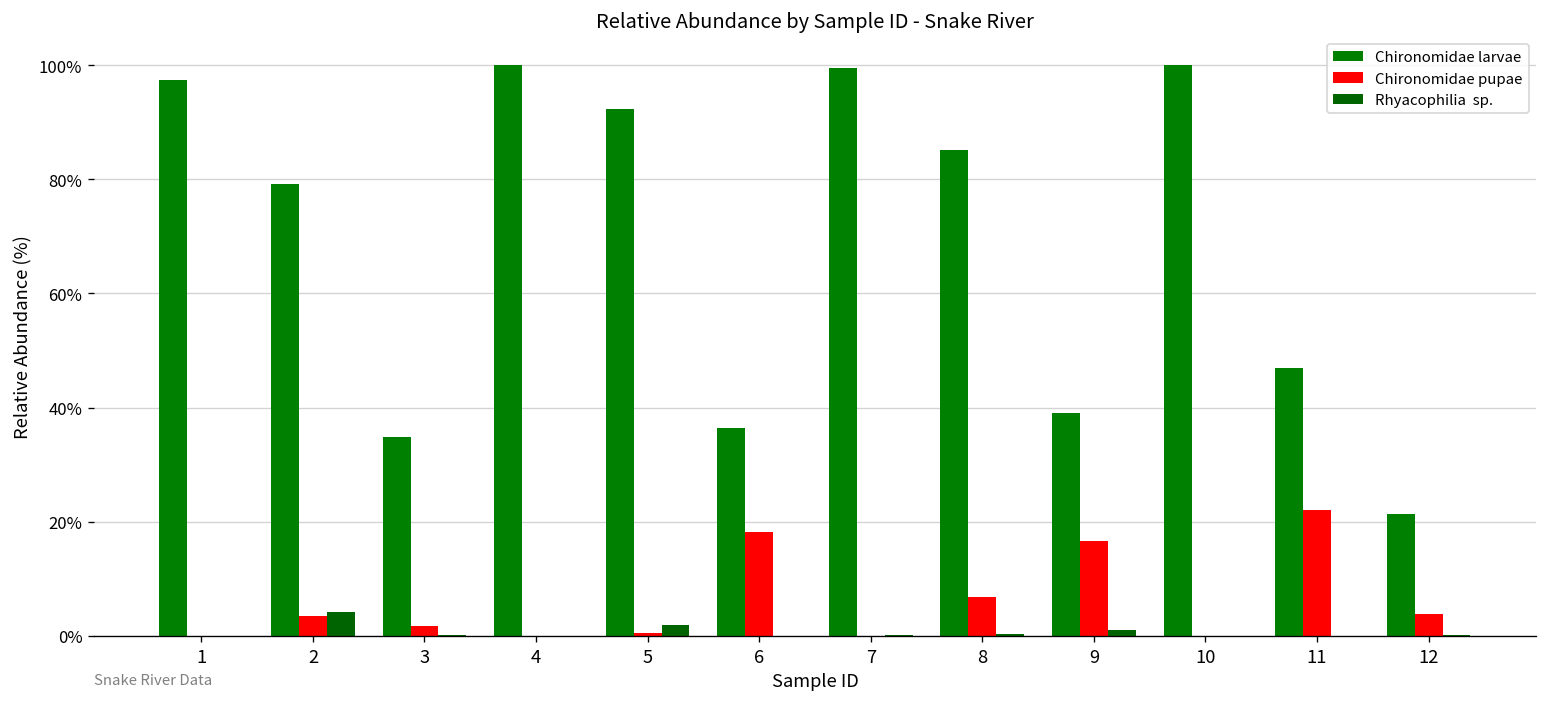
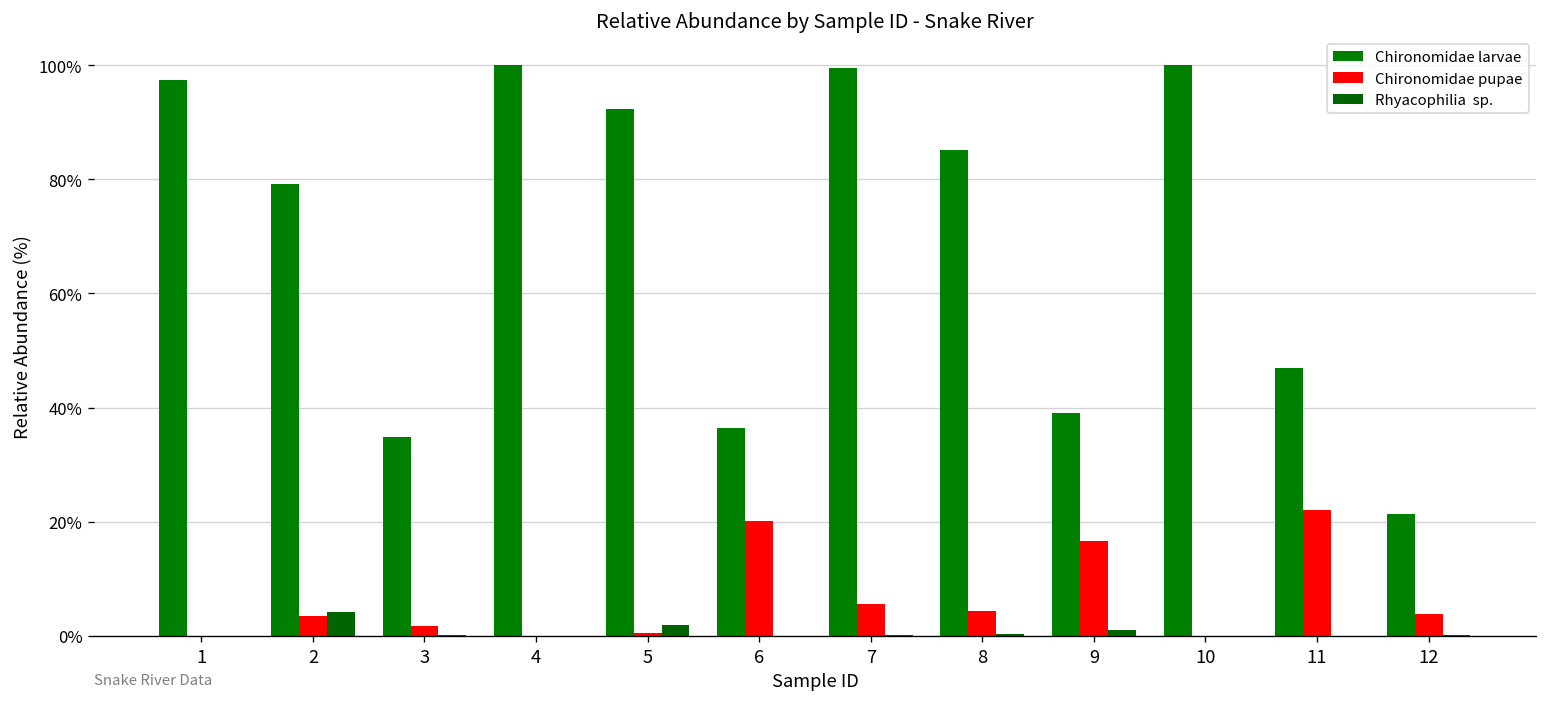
Chironomidae pupae, 6: 18% -> 20%
Chironomidae pupae, 7: 0% -> 6%
Chironomidae pupae, 8: 7% -> 4%
